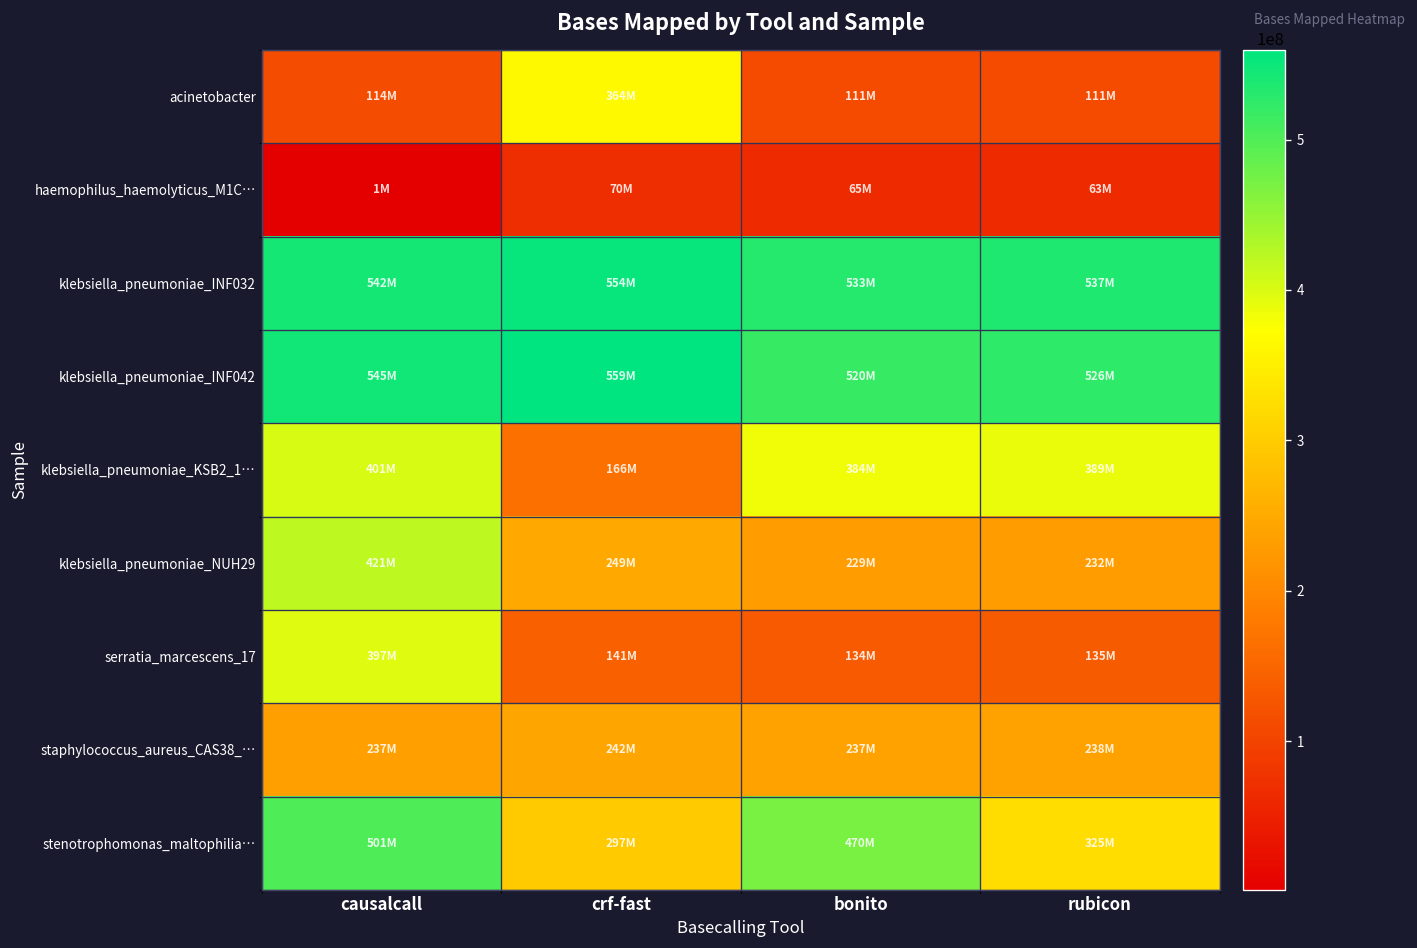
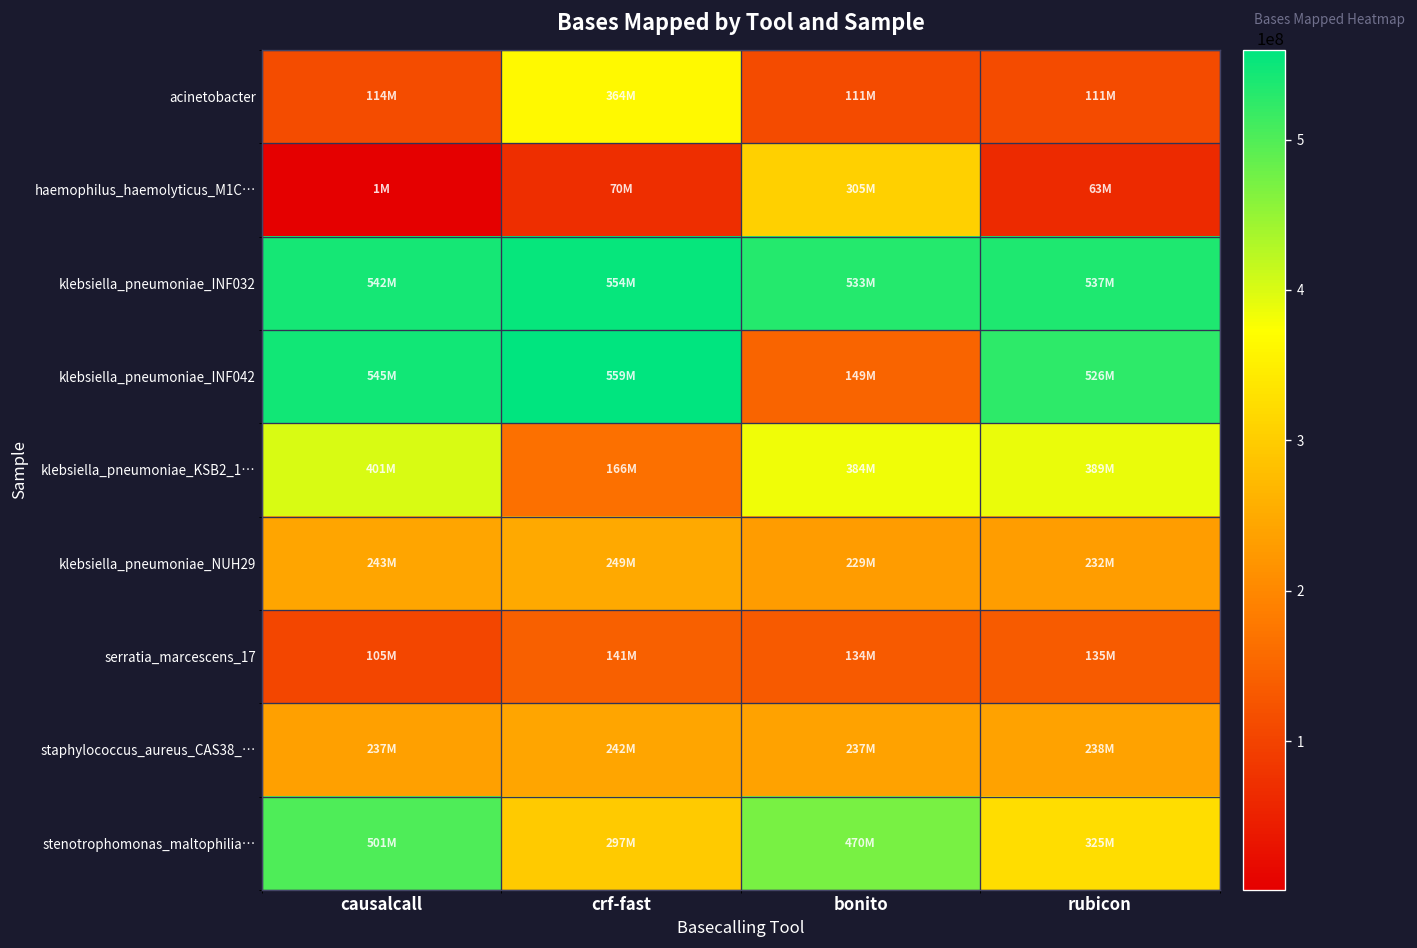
haemophilus_haemolyticus_M1C…, bonito: 65M -> 305M
klebsiella_pneumoniae_INF042, bonito: 520M -> 149M
klebsiella_pneumoniae_NUH29, causalcall: 421M -> 243M
serratia_marcescens_17, causalcall: 397M -> 105M
